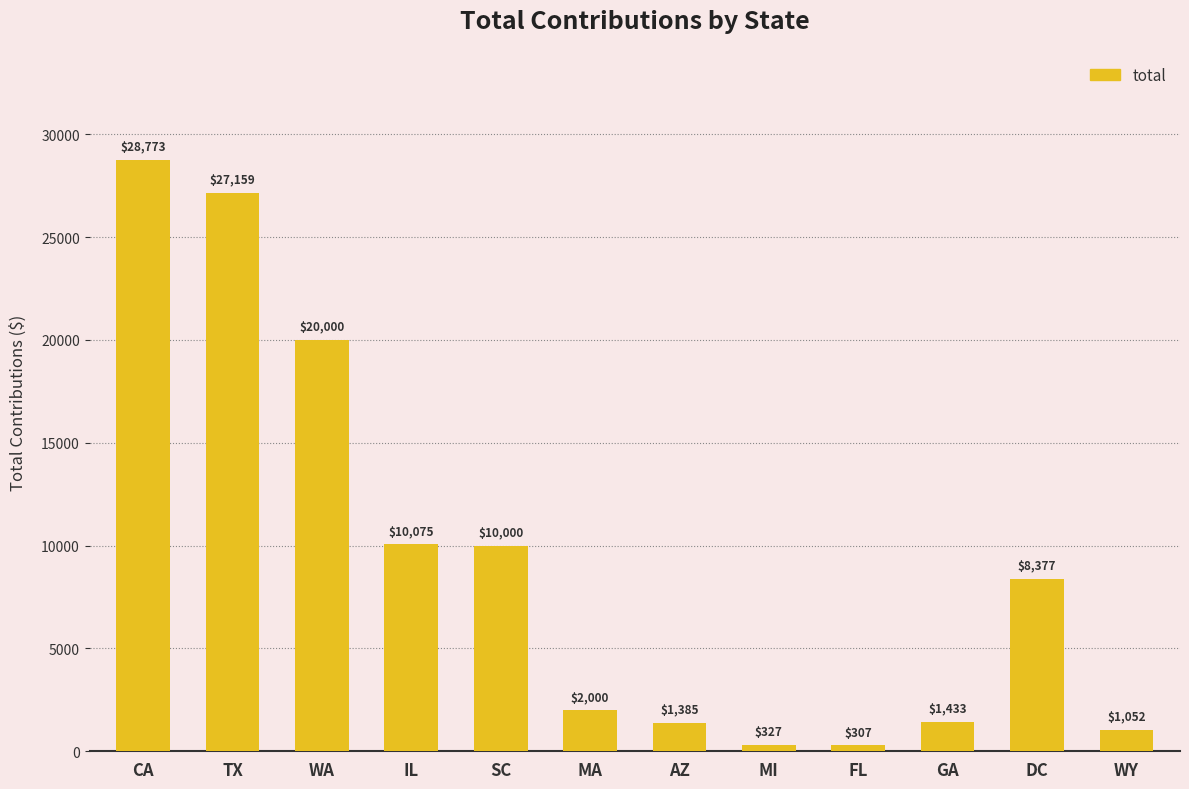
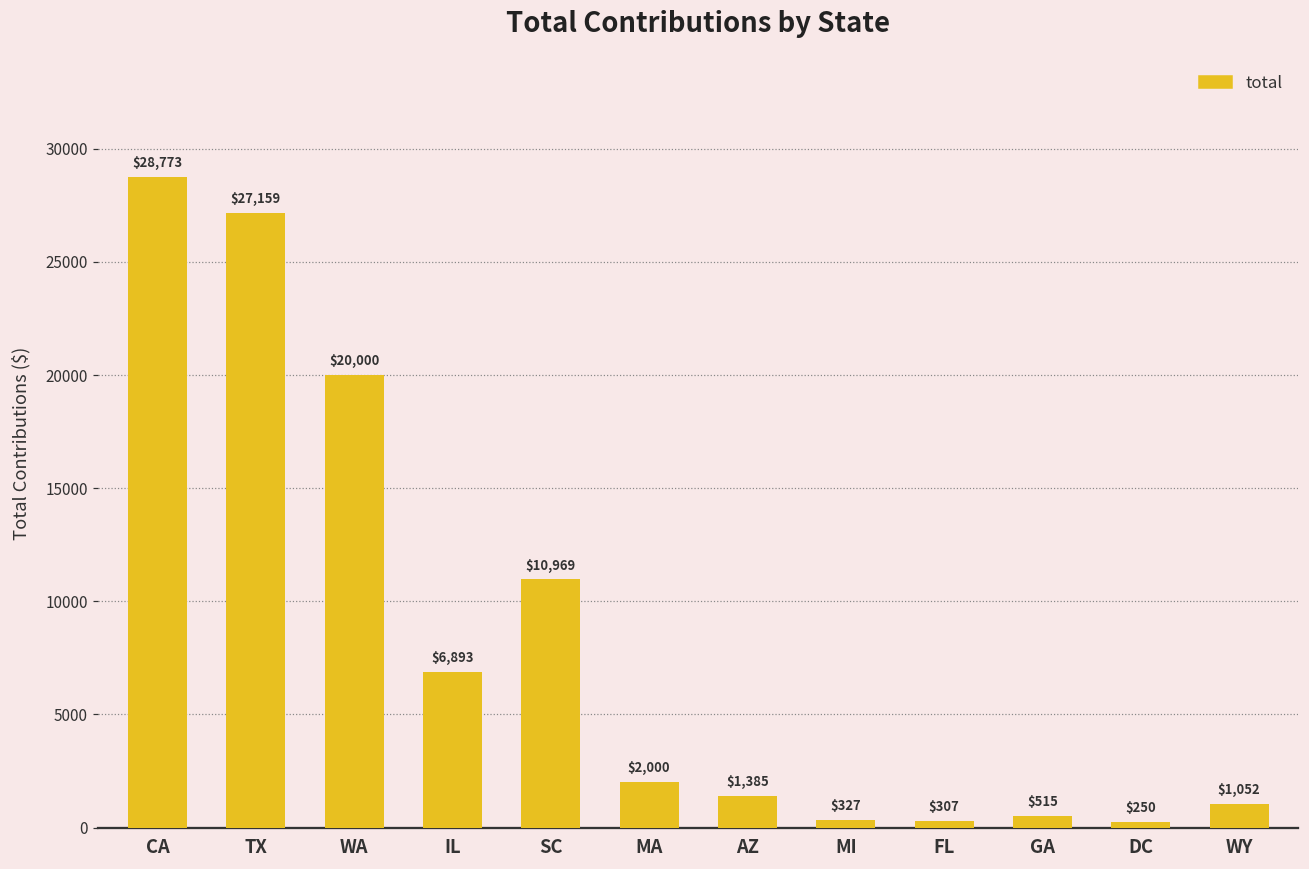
IL: $10,075 -> $6,893
SC: $10,000 -> $10,969
GA: $1,433 -> $515
DC: $8,377 -> $250
